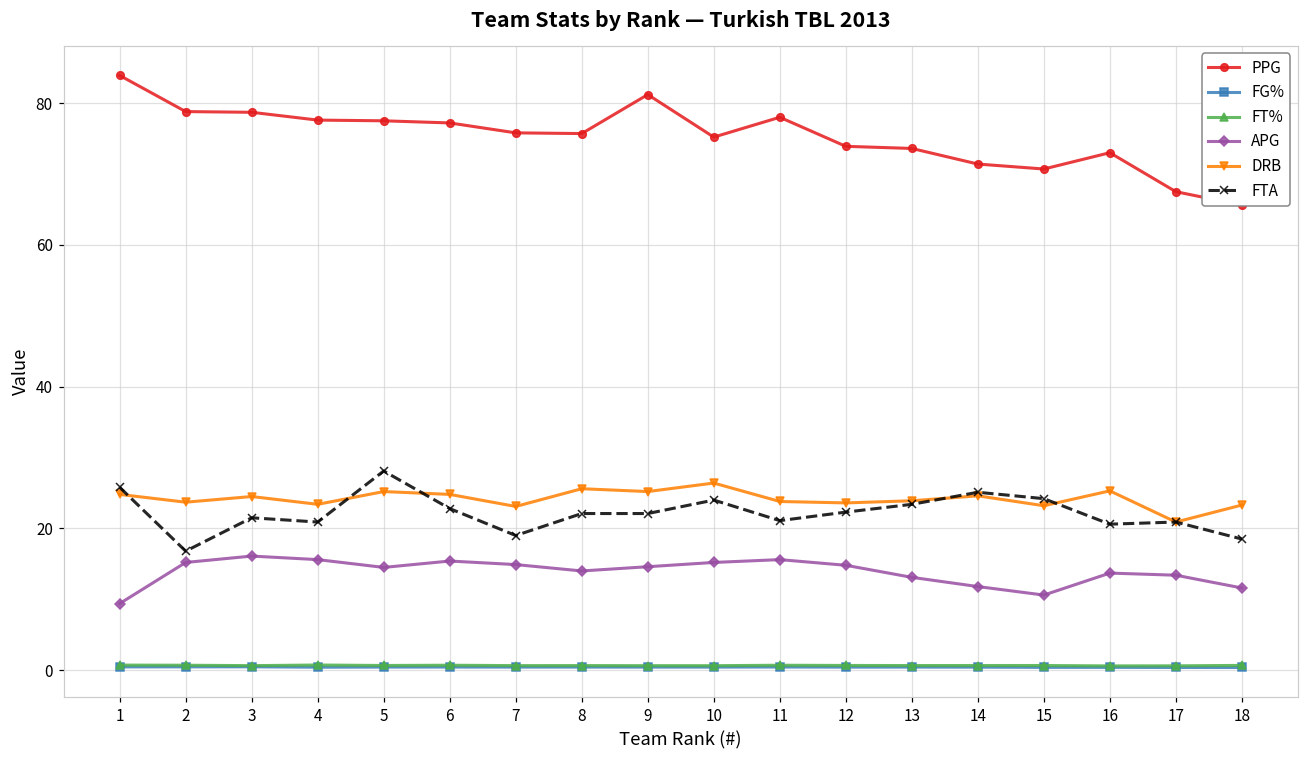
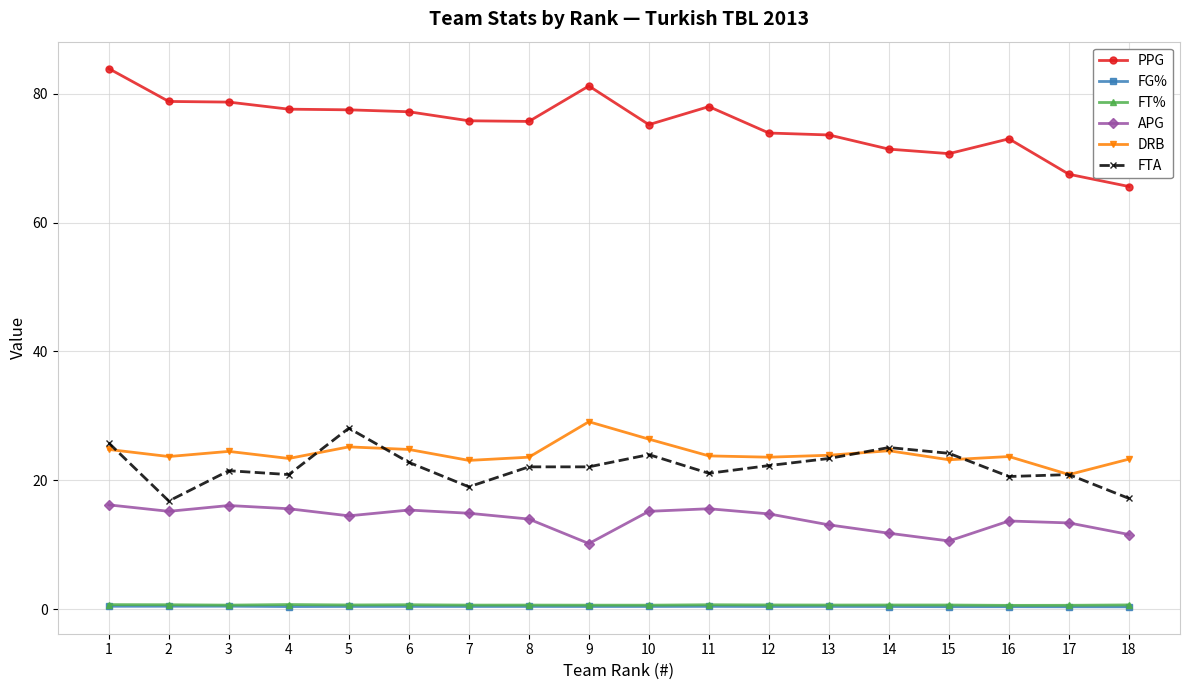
APG, 1: 9 -> 16
DRB, 8: 26 -> 24
APG, 9: 15 -> 10
DRB, 9: 25 -> 29
DRB, 16: 25 -> 24
FTA, 18: 19 -> 17
